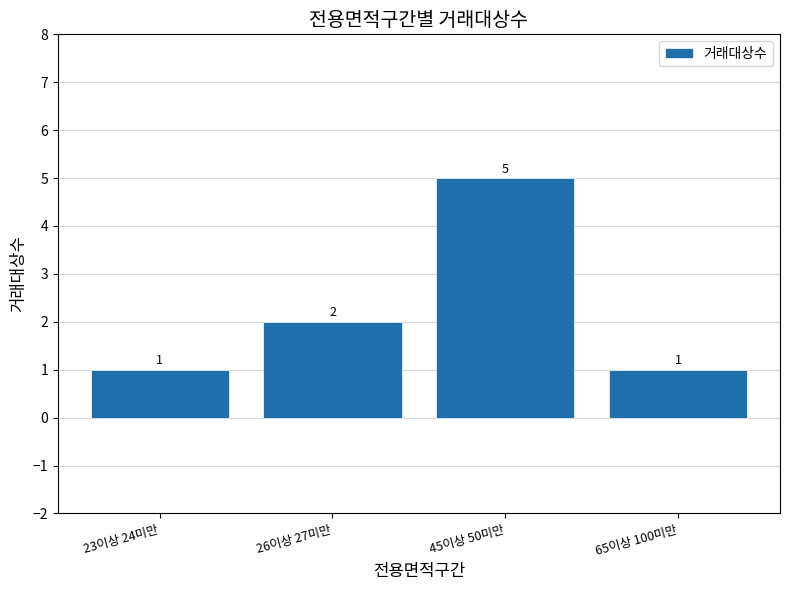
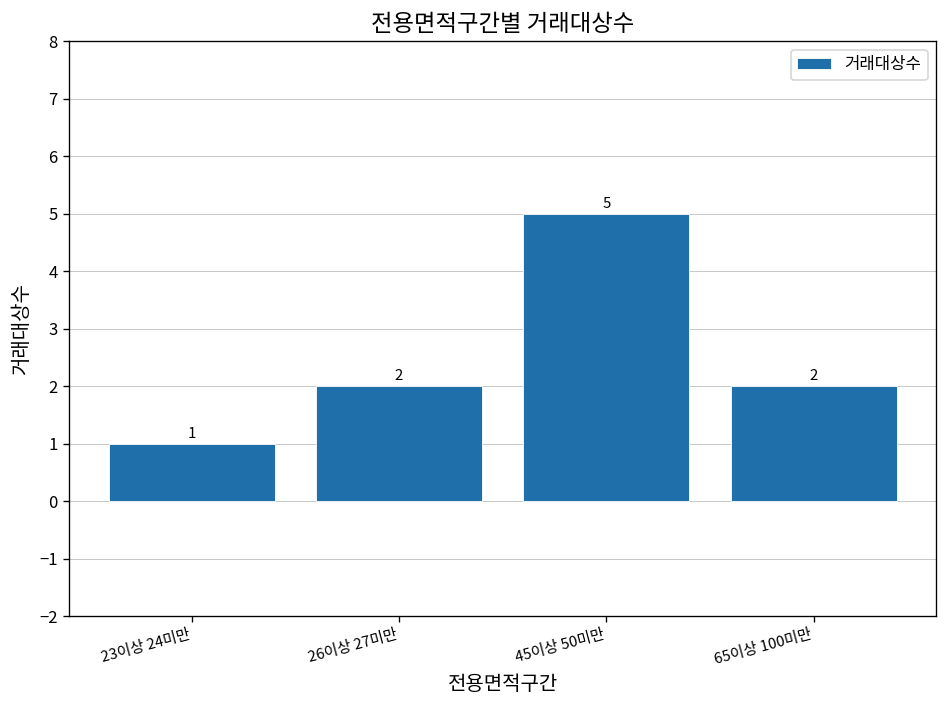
65이상 100미만: 1 -> 2
